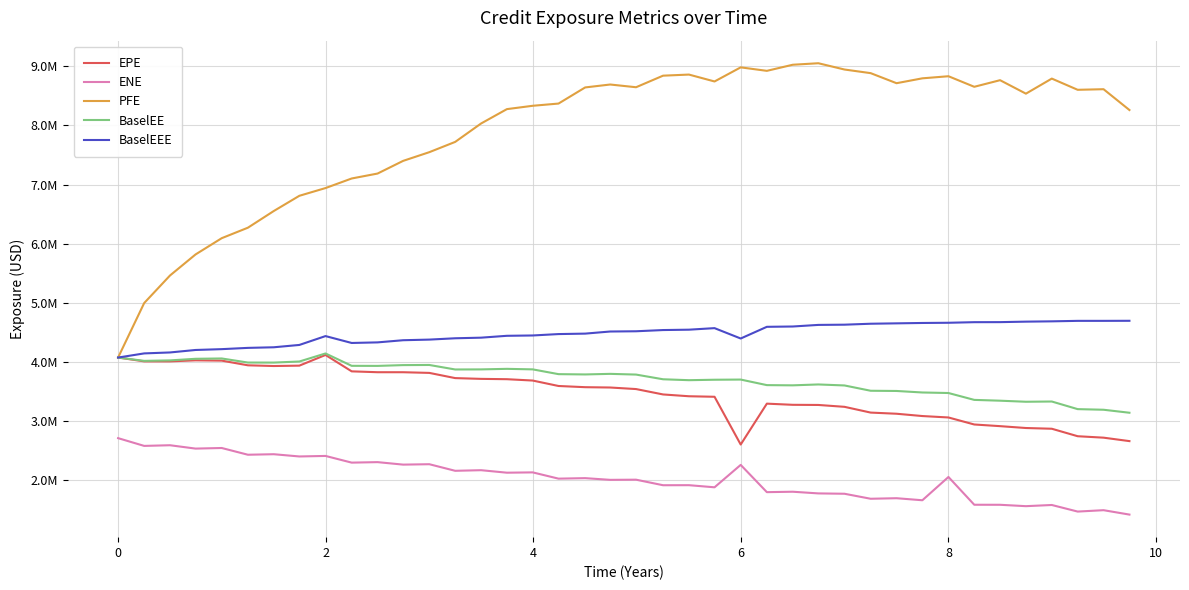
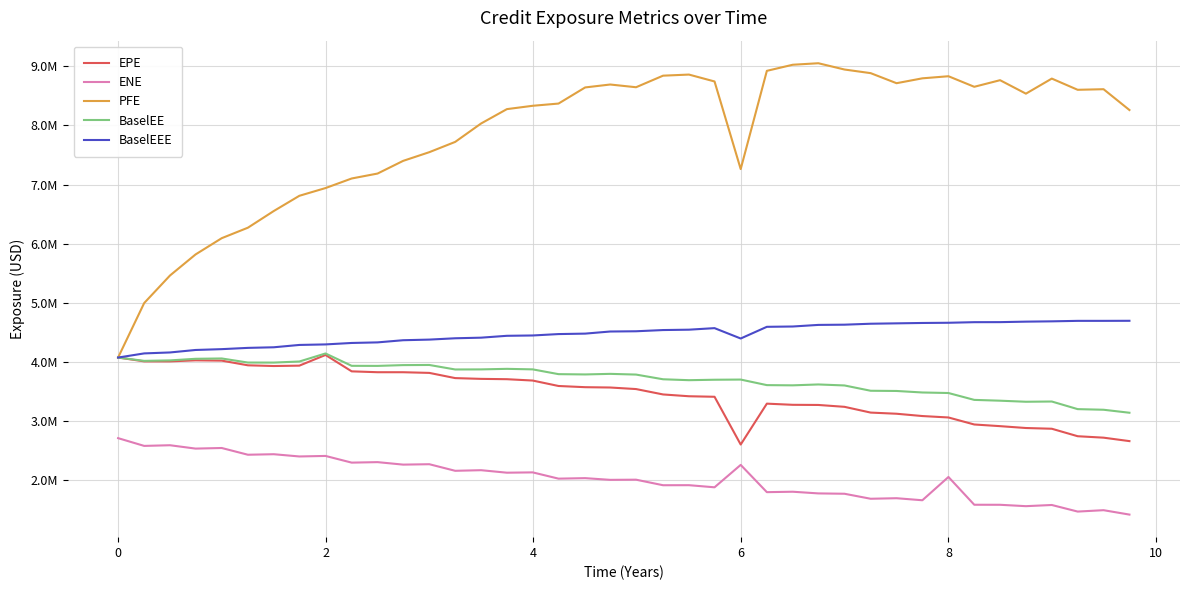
BaselEEE, 2: 4400000 -> 4300000
PFE, 6: 9000000 -> 7300000
